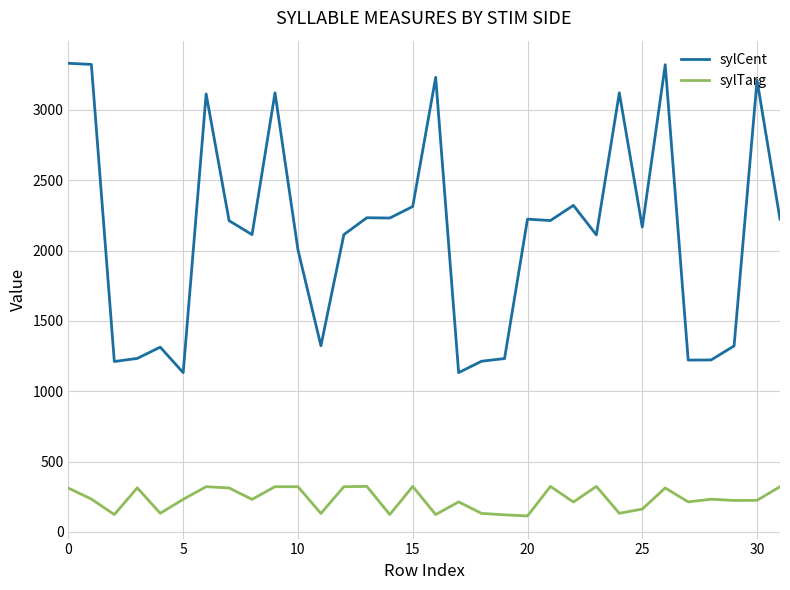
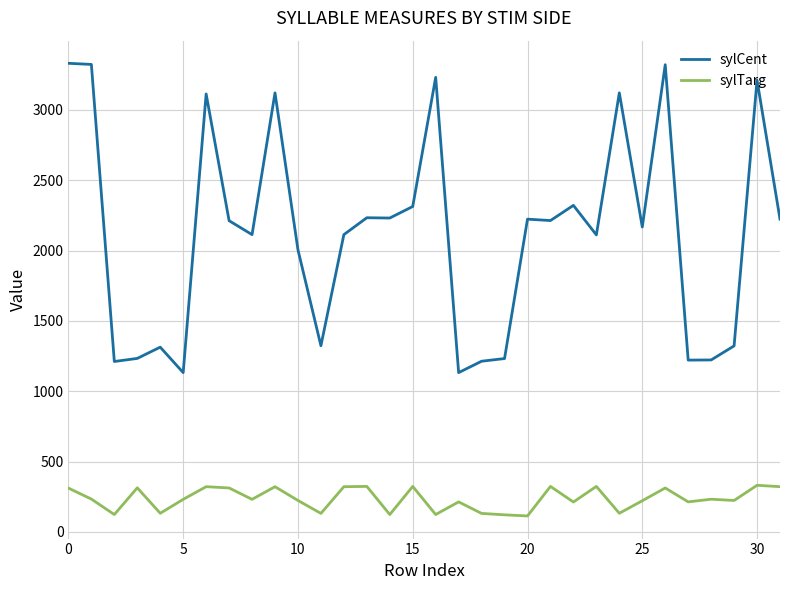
sylTarg, 10: 320 -> 220
sylTarg, 25: 160 -> 220
sylTarg, 30: 220 -> 330
